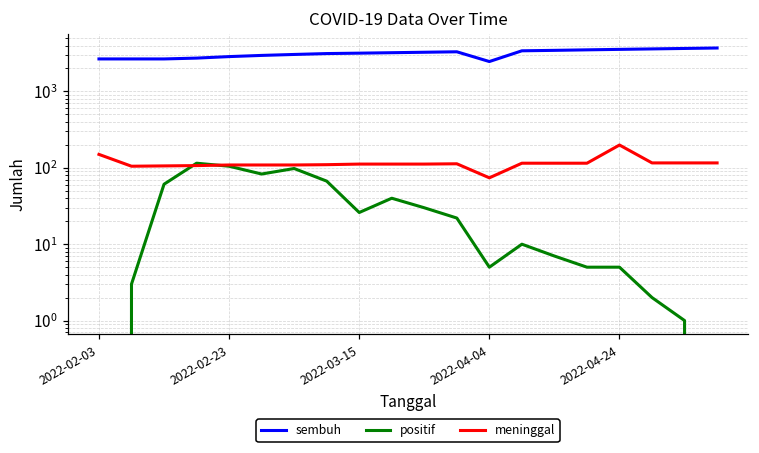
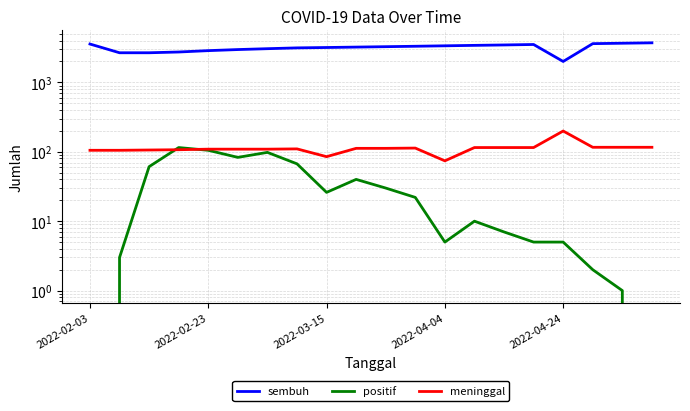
sembuh, 2022-02-03: 2700 -> 4000
meninggal, 2022-02-03: 150 -> 110
meninggal, 2022-03-15: 110 -> 90
sembuh, 2022-04-04: 2500 -> 3000
sembuh, 2022-04-24: 4000 -> 2000
